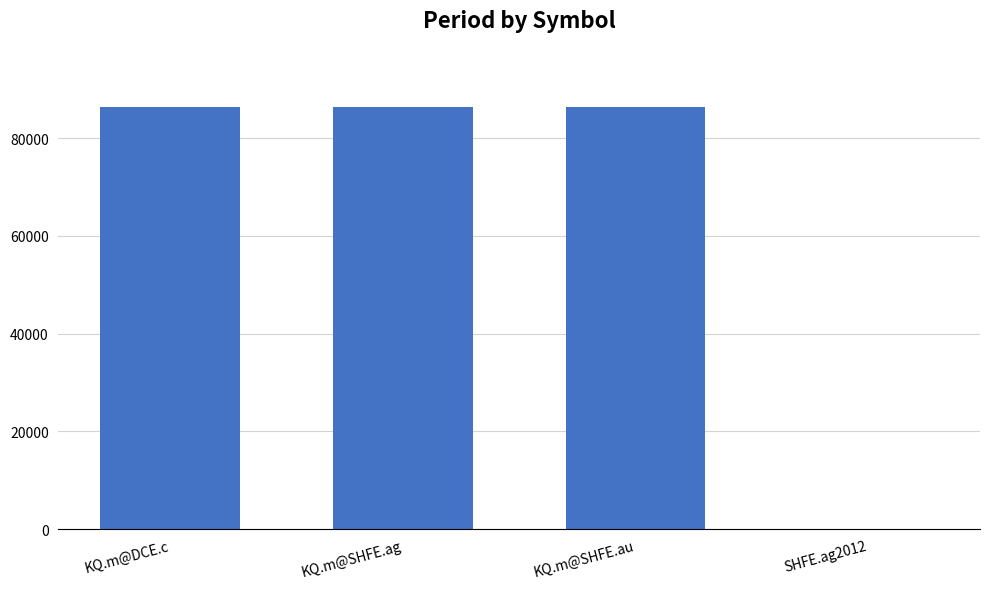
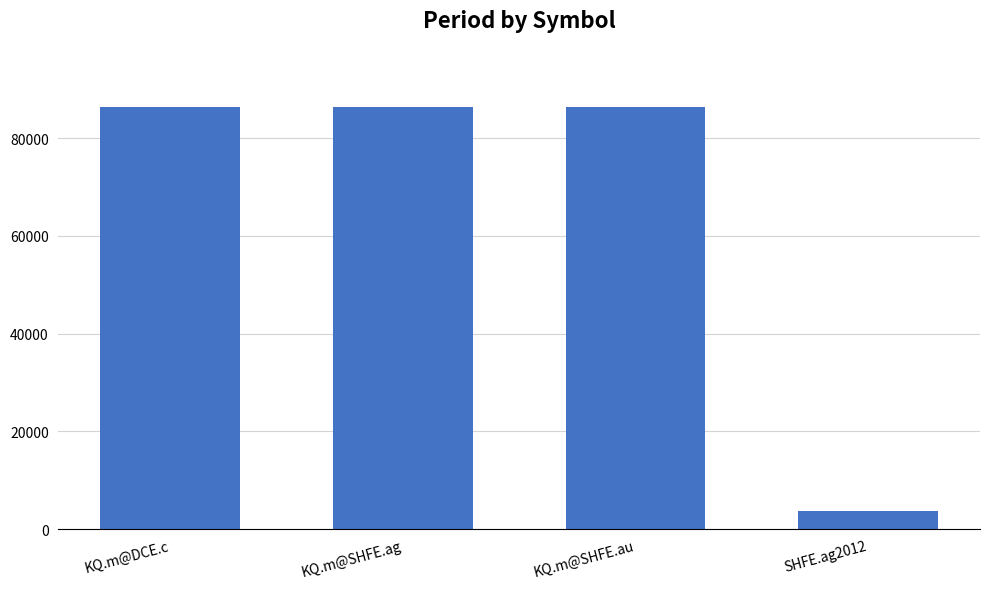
SHFE.ag2012: 0 -> 4000
